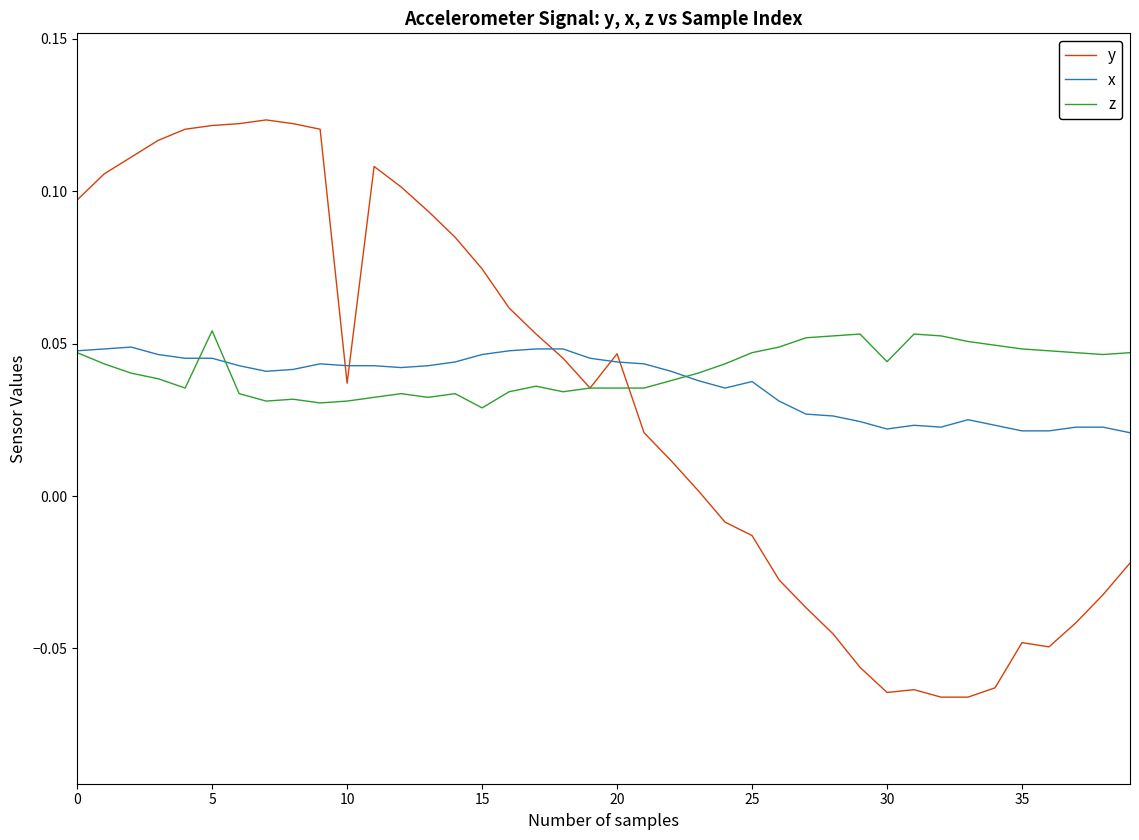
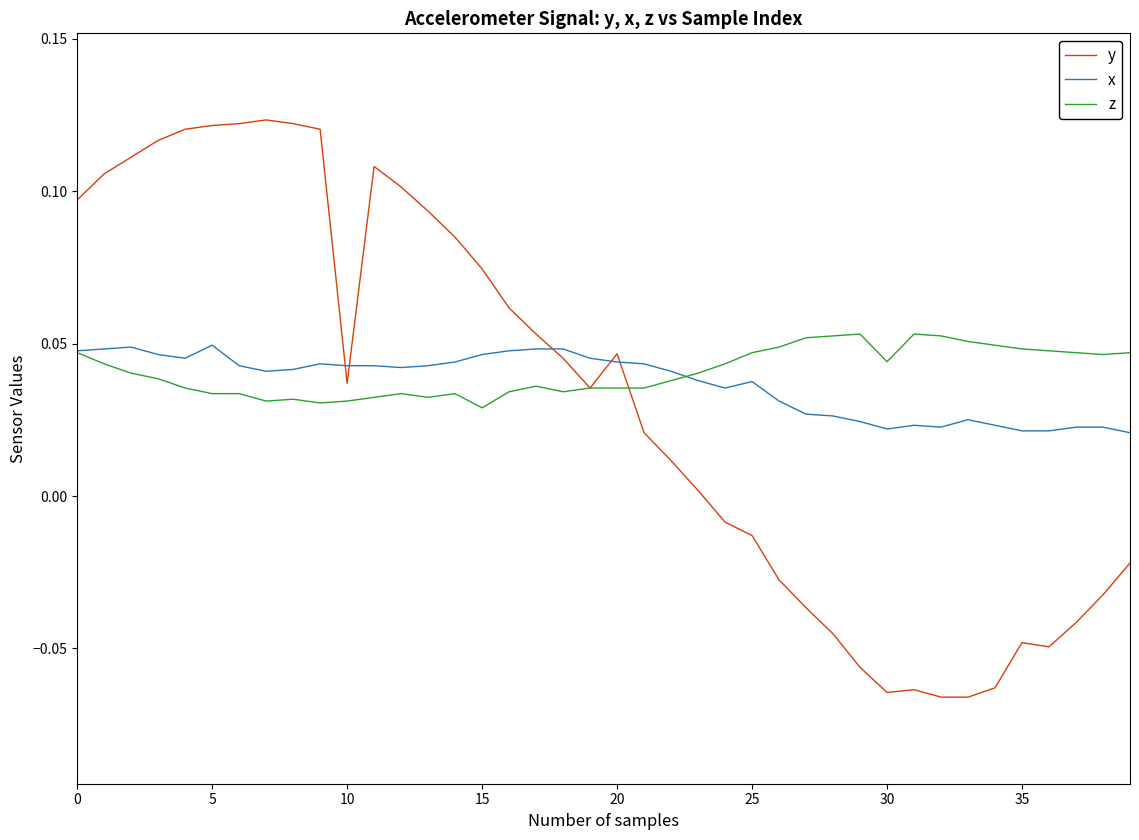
x, 5: 0.045 -> 0.049
z, 5: 0.054 -> 0.034
